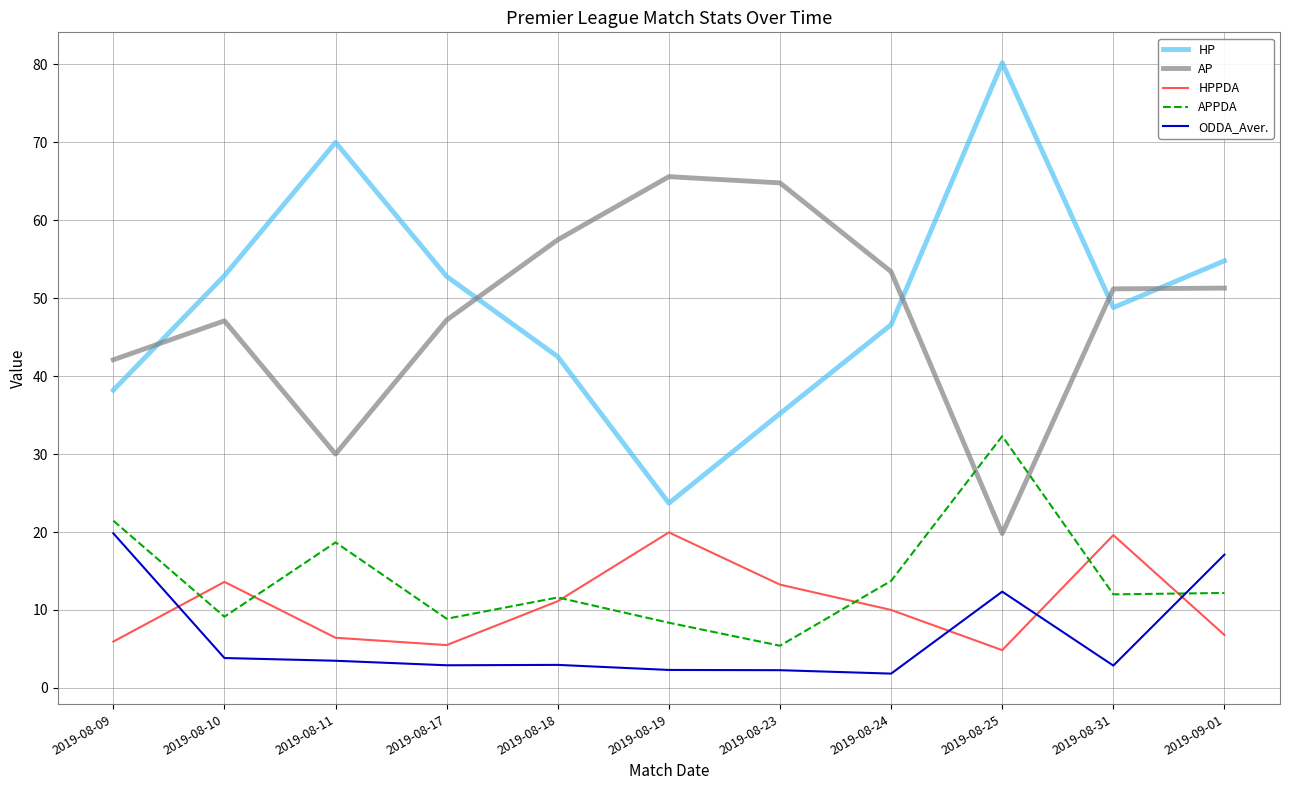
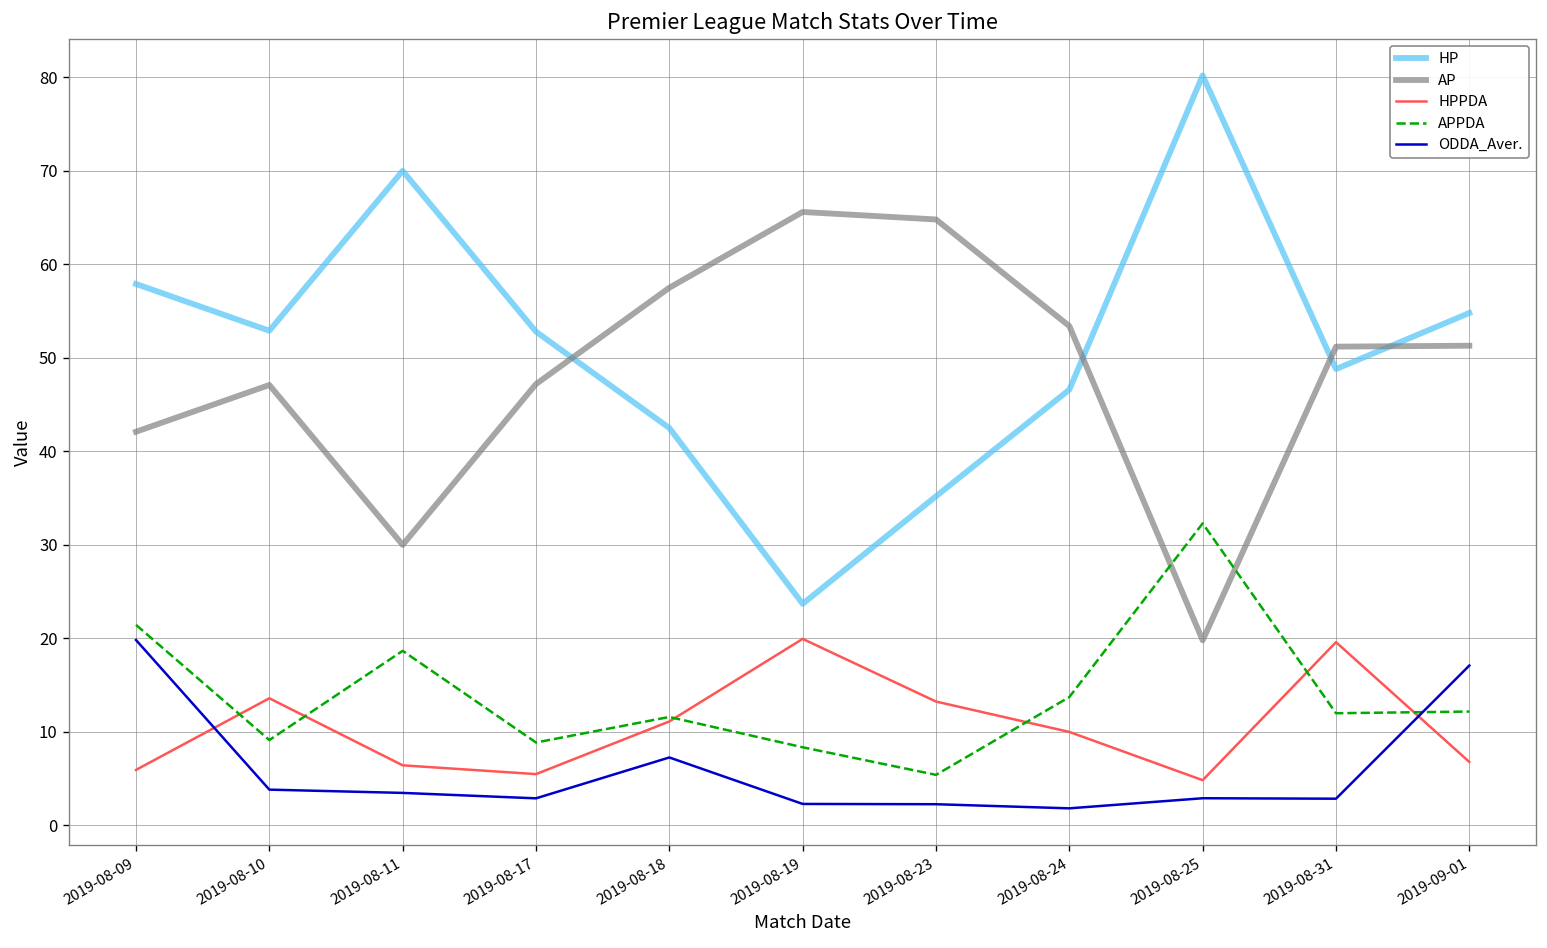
HP, 2019-08-09: 38 -> 58
ODDA_Aver., 2019-08-18: 3 -> 7
ODDA_Aver., 2019-08-25: 12 -> 3
